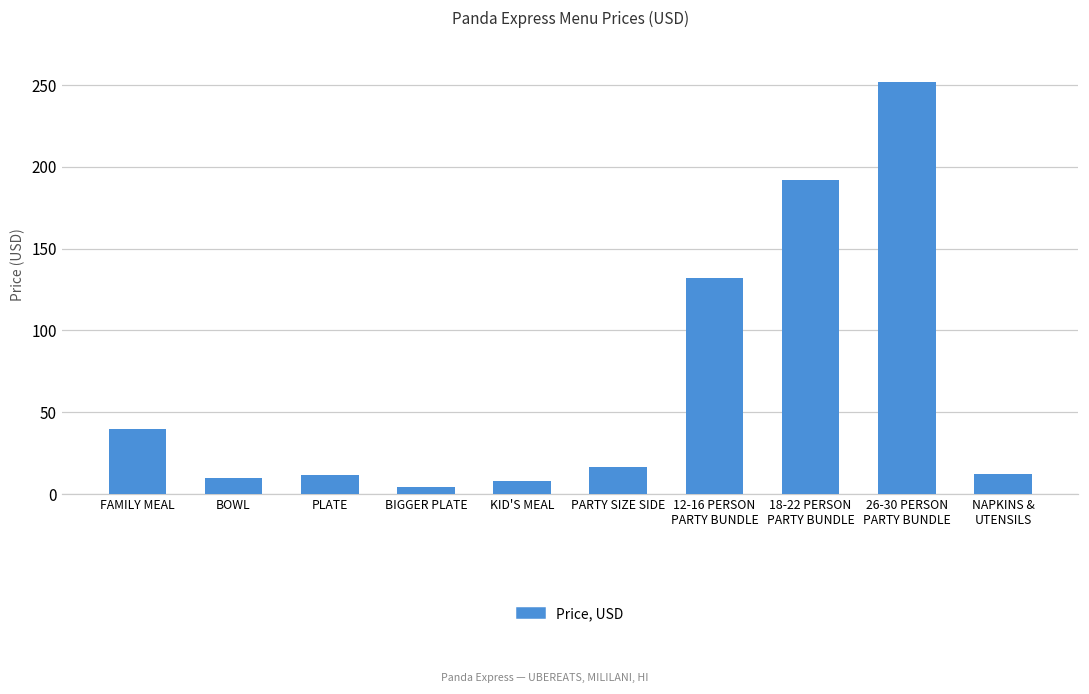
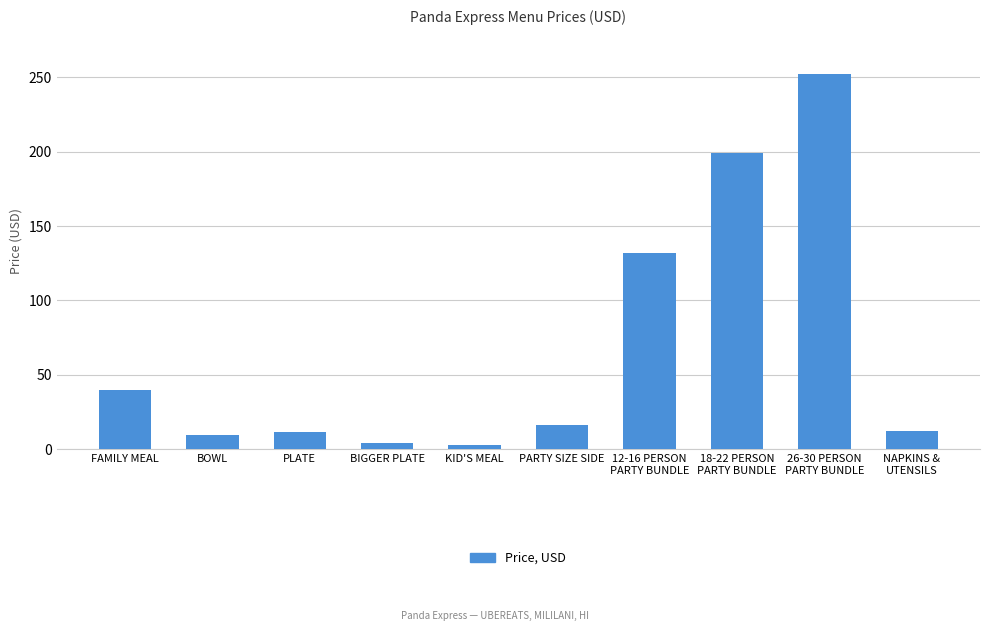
KID'S MEAL: 8 -> 3
18-22 PERSON PARTY BUNDLE: 192 -> 199
